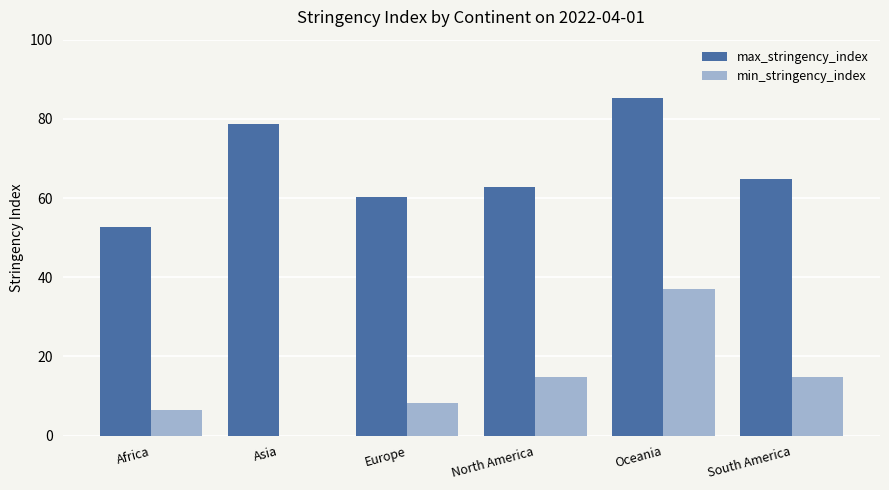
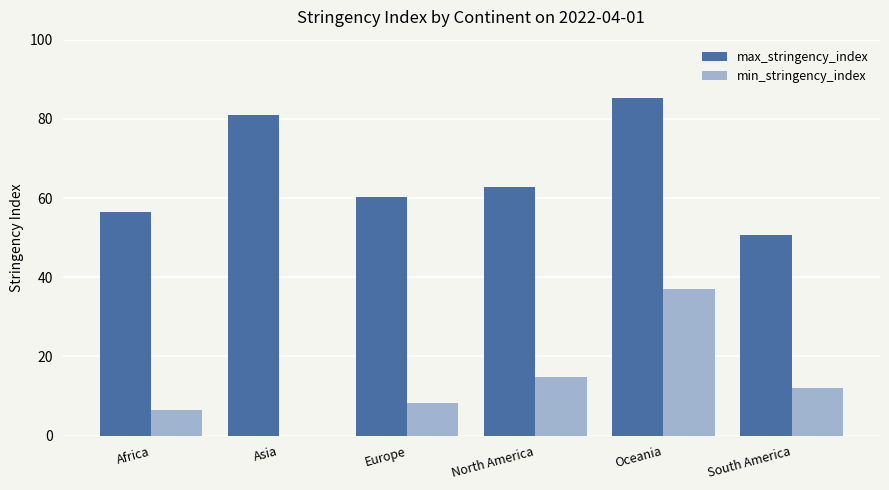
max_stringency_index, Africa: 53 -> 56
max_stringency_index, Asia: 79 -> 81
max_stringency_index, South America: 65 -> 51
min_stringency_index, South America: 15 -> 12
